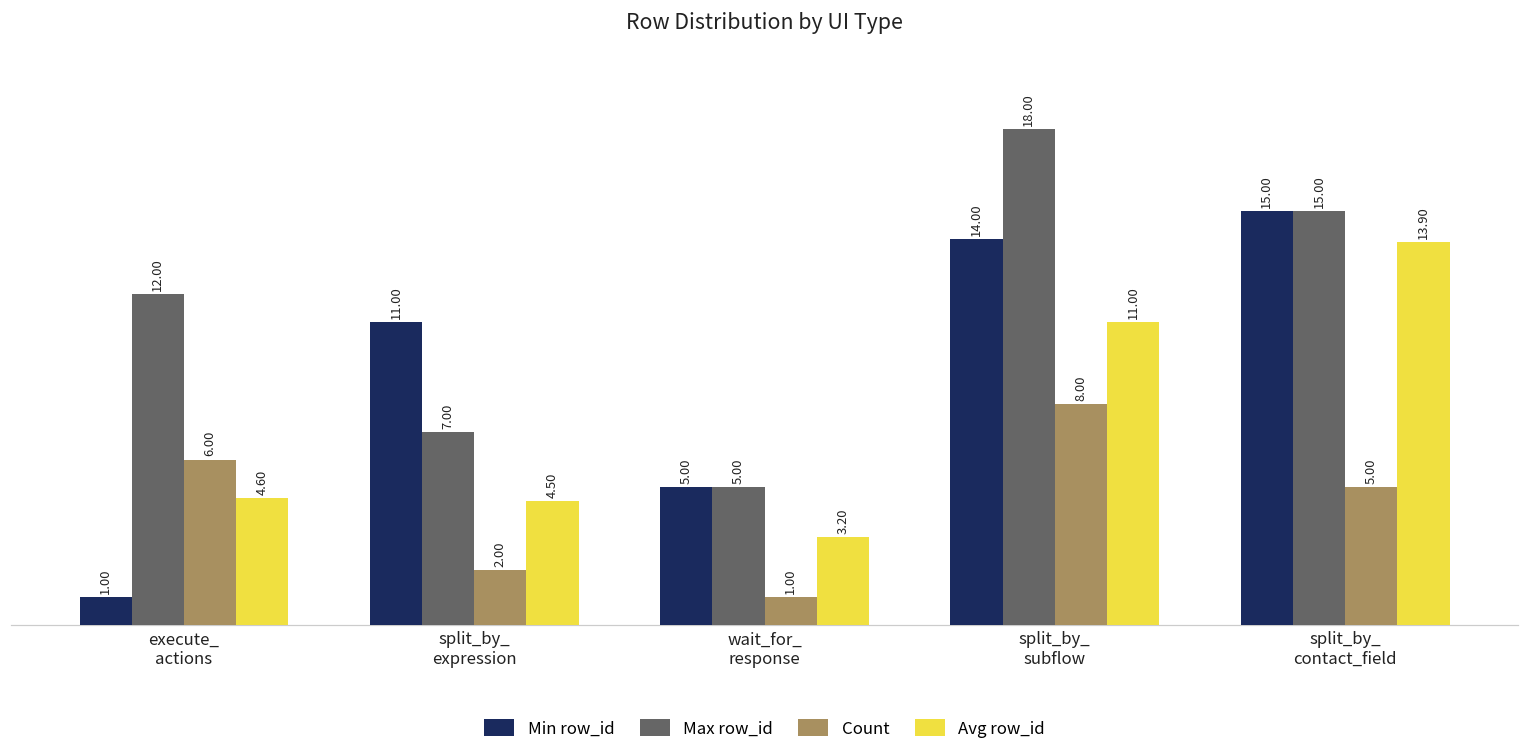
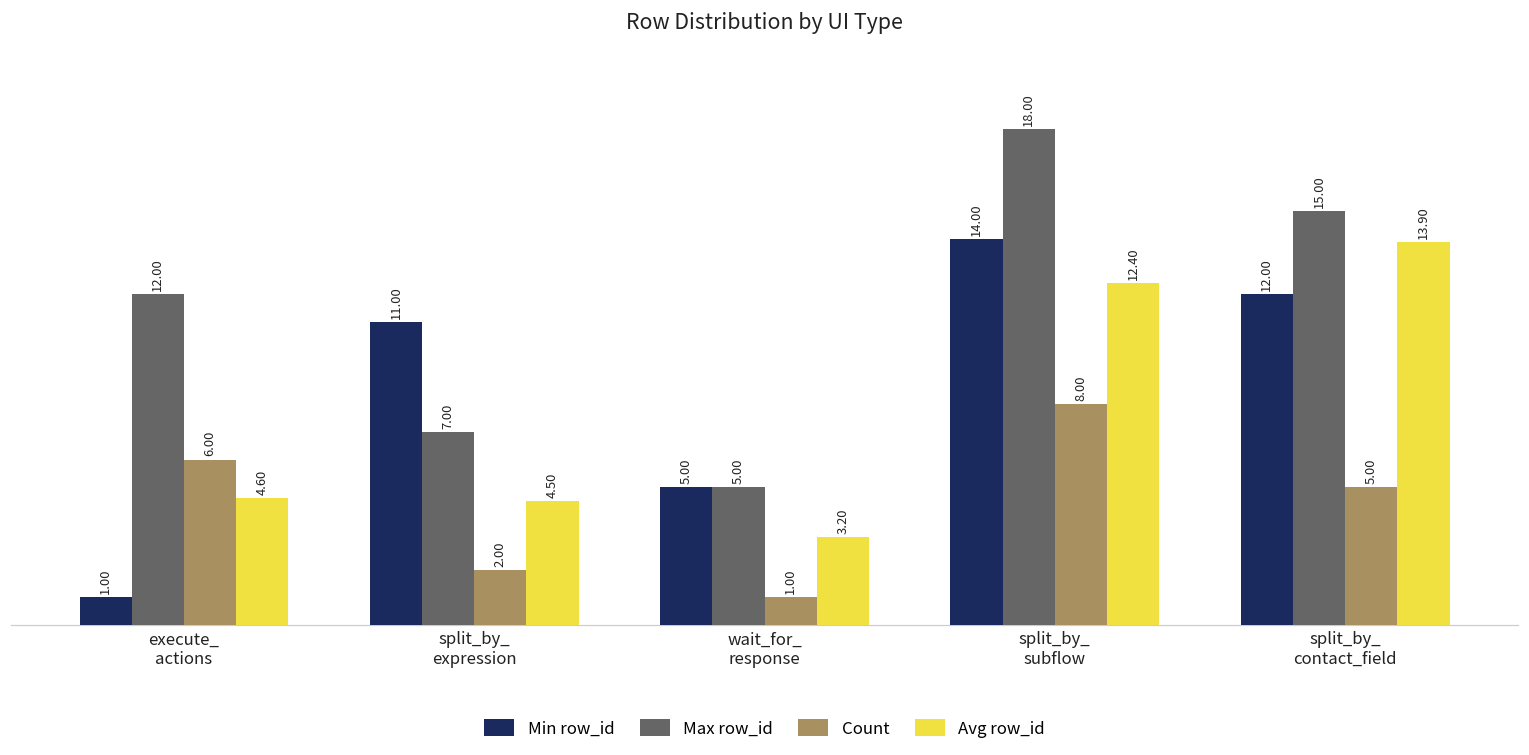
Avg row_id, split_by_ subflow: 11.00 -> 12.40
Min row_id, split_by_ contact_field: 15.00 -> 12.00
